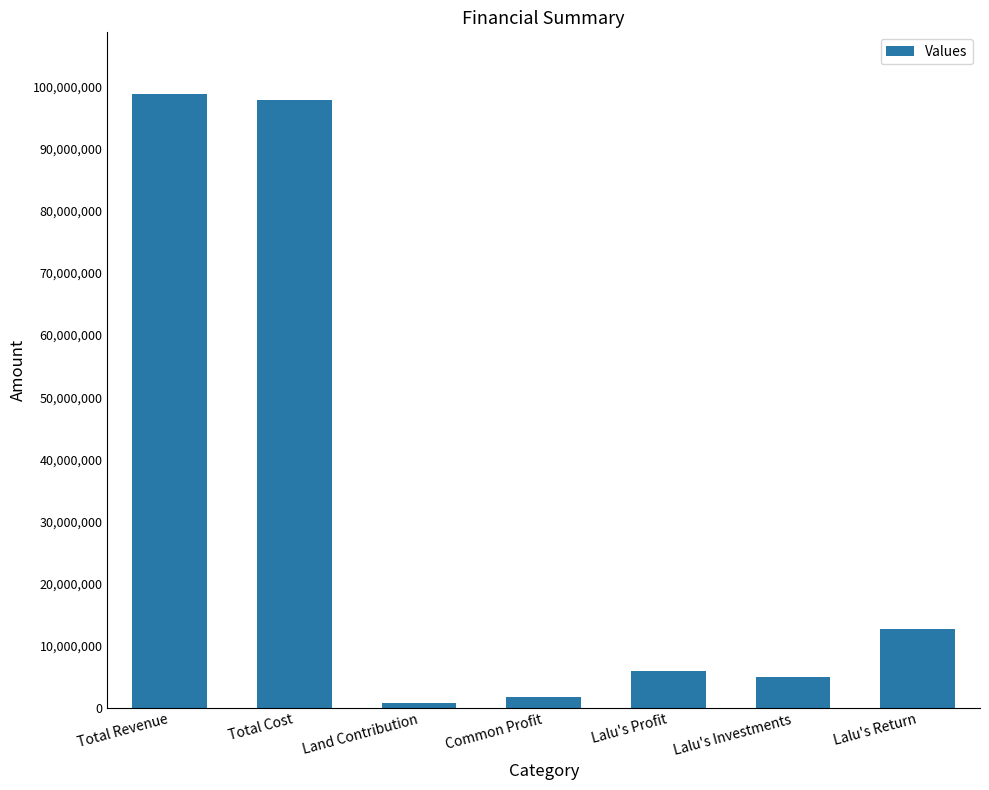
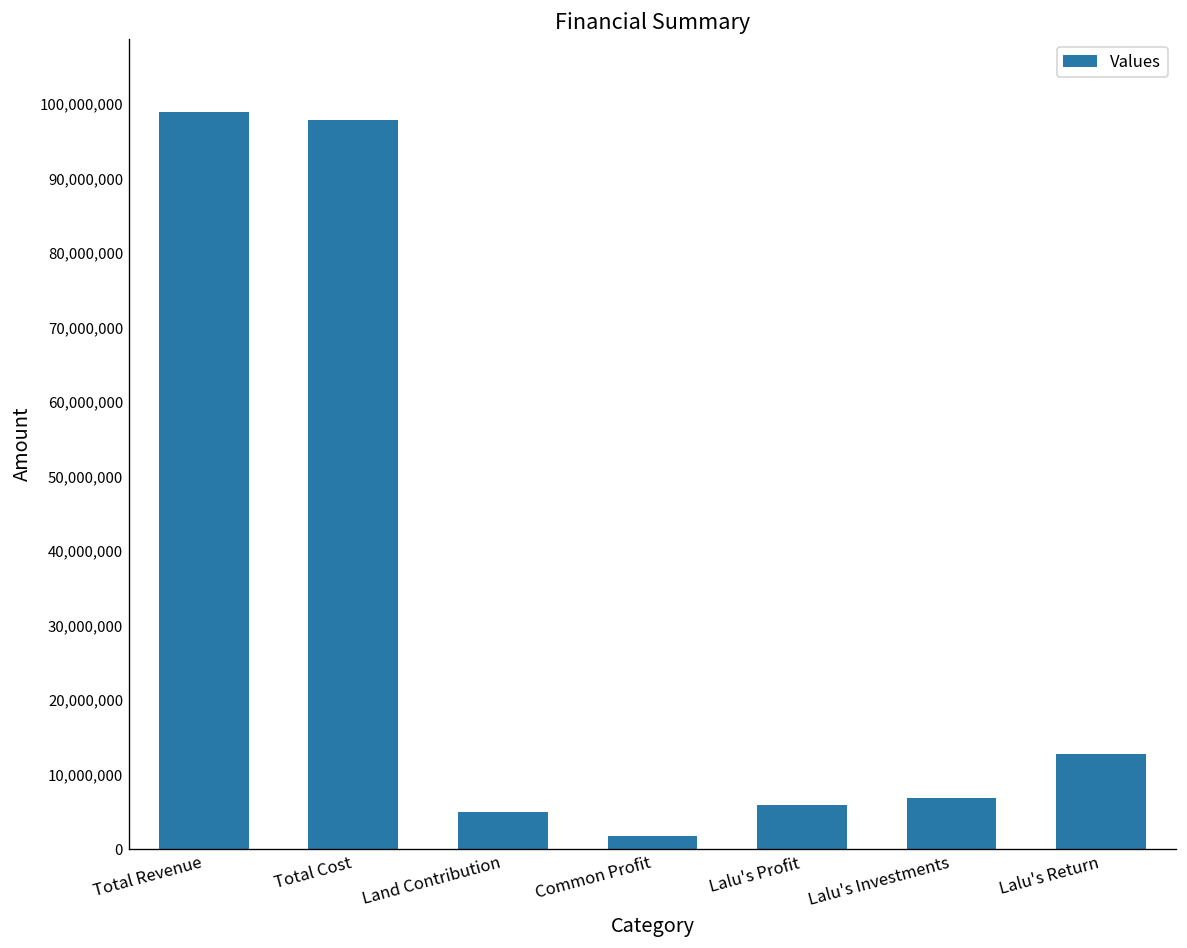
Land Contribution: 1,000,000 -> 5,000,000
Lalu's Investments: 5,000,000 -> 7,000,000
